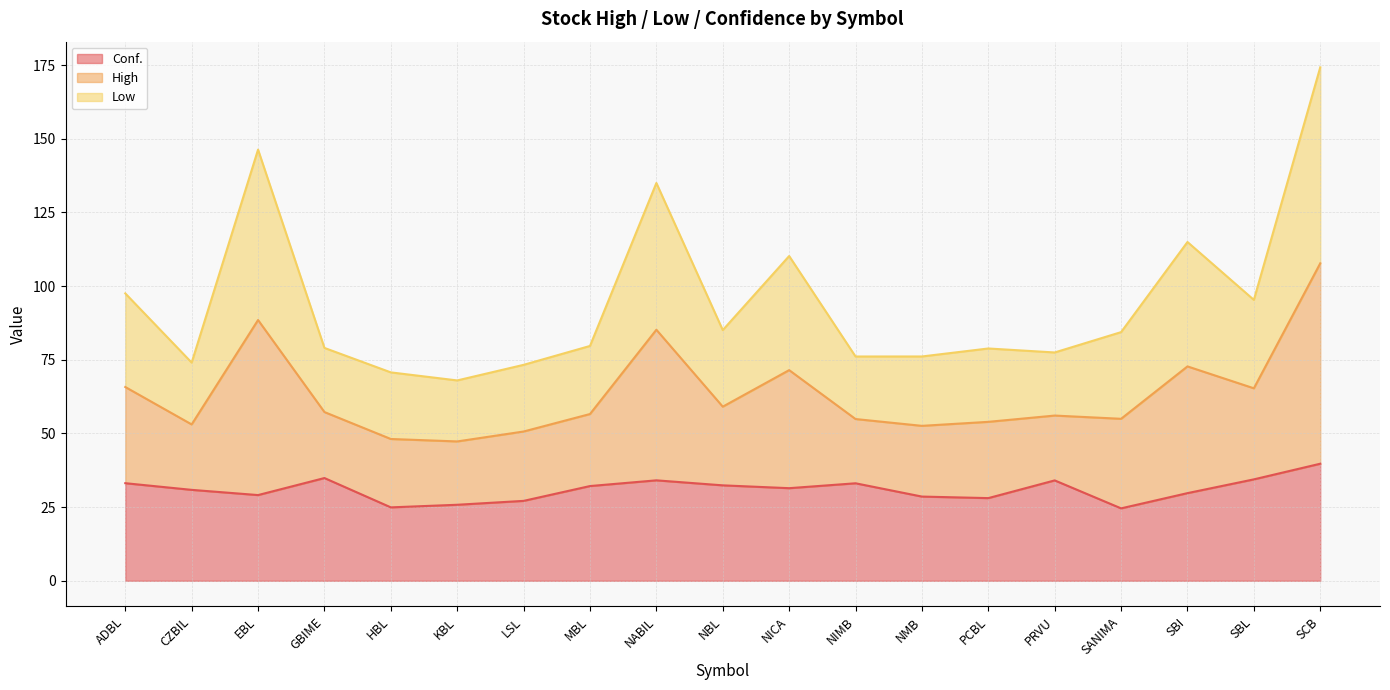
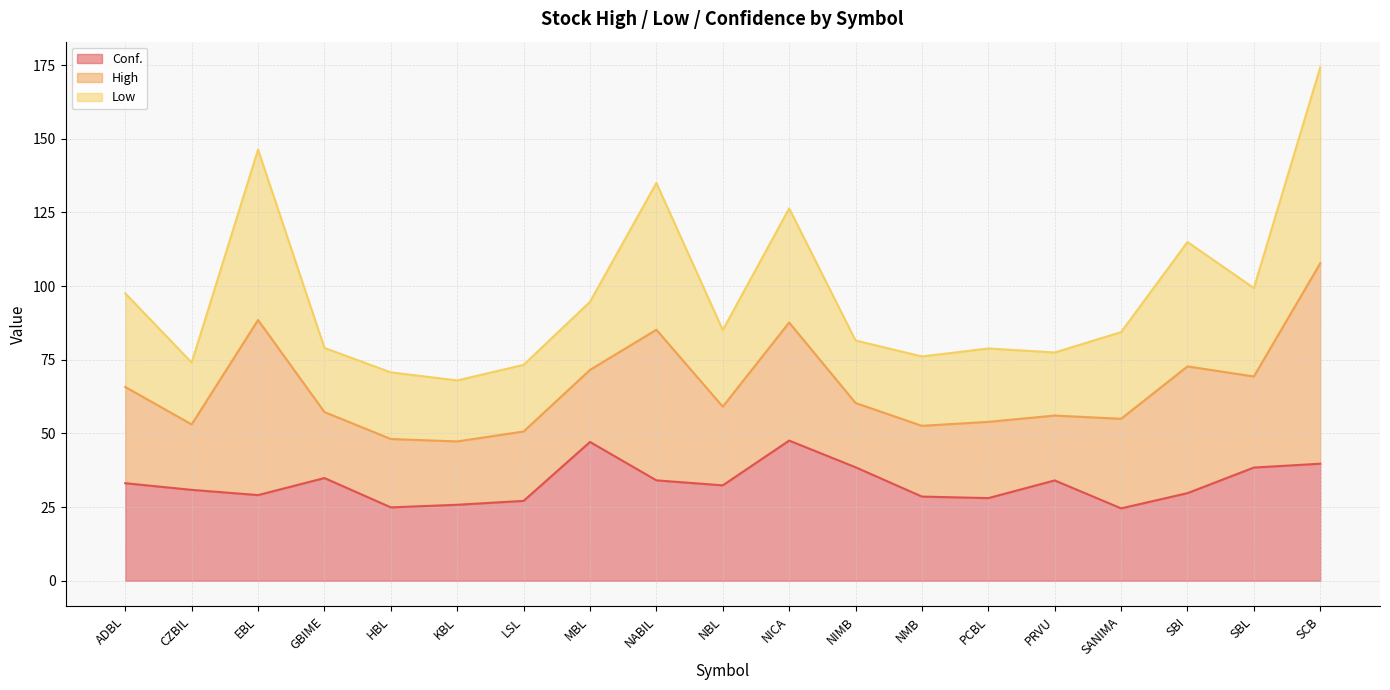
Conf., MBL: 32 -> 47
Conf., NICA: 31 -> 48
Conf., NIMB: 33 -> 39
Conf., SBL: 34 -> 38
